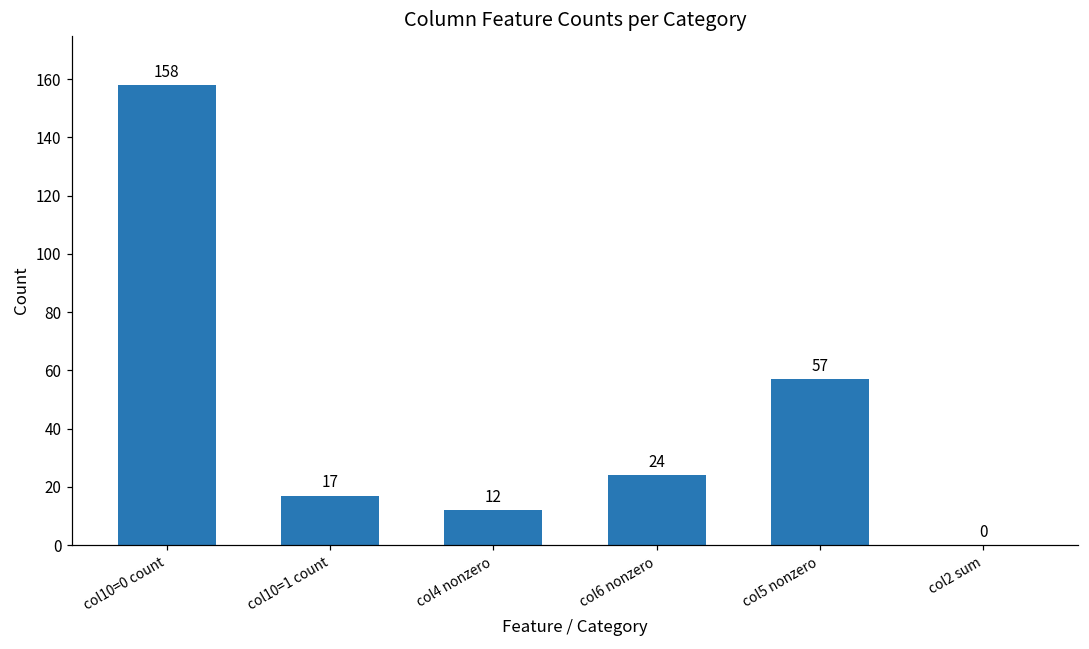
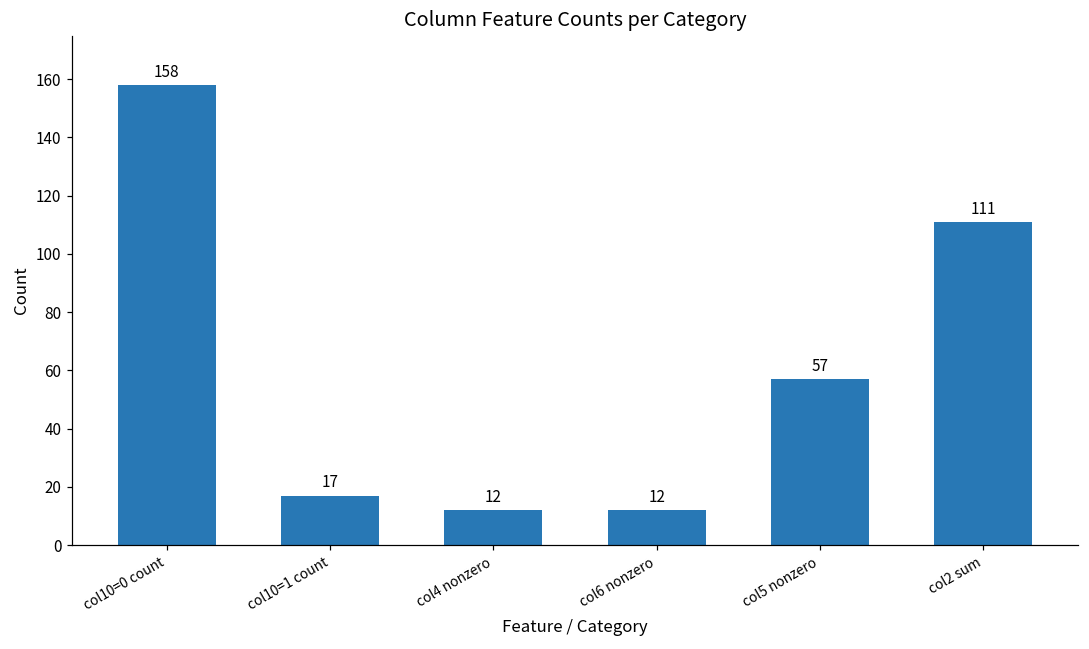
col6 nonzero: 24 -> 12
col2 sum: 0 -> 111
